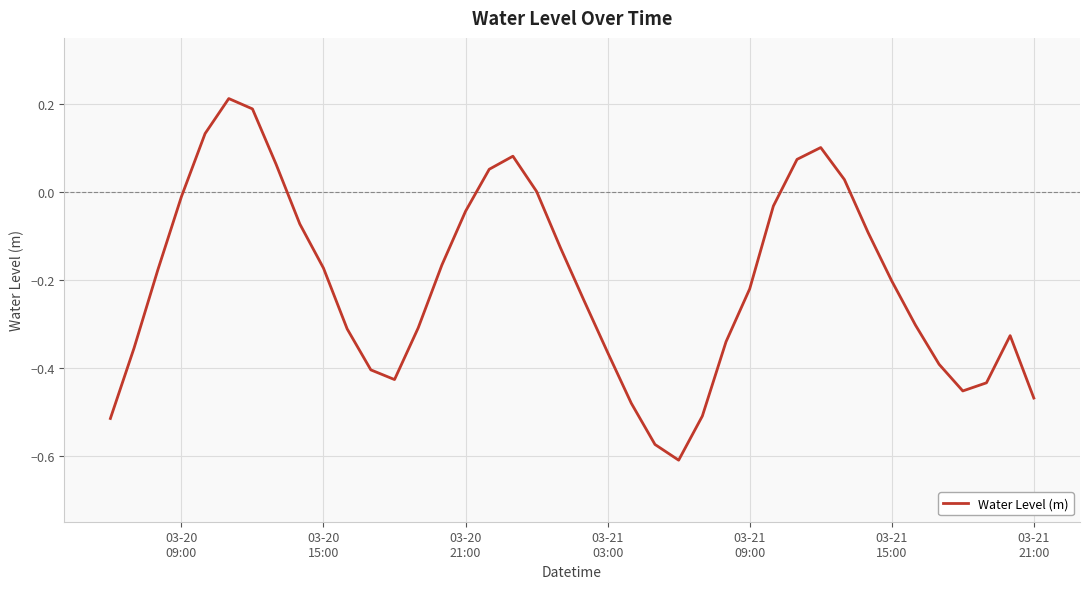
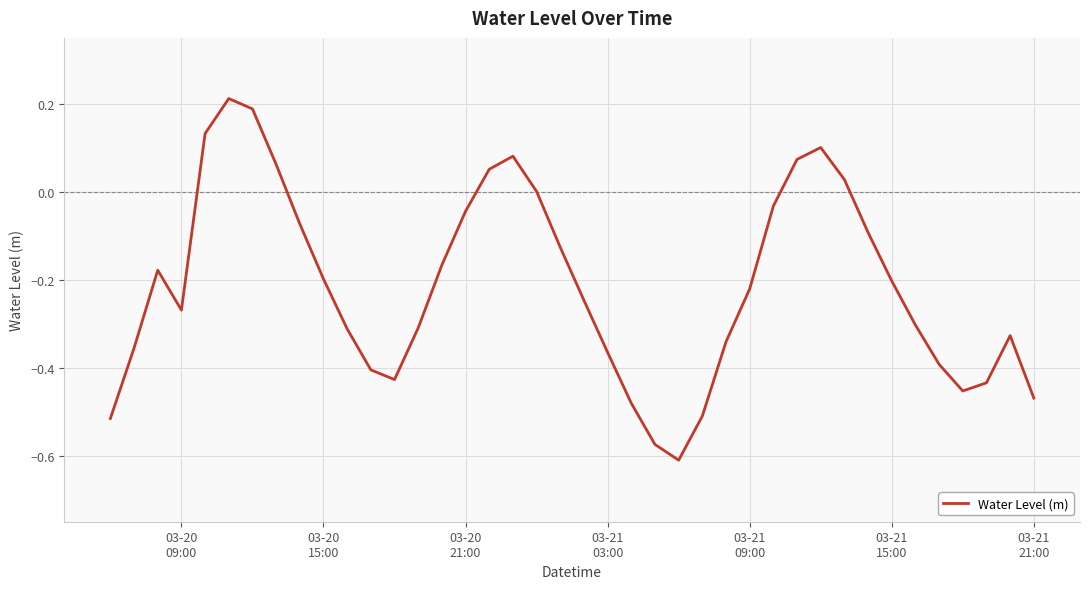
03-20 09:00: -0.01 -> -0.27
03-20 15:00: -0.17 -> -0.20
